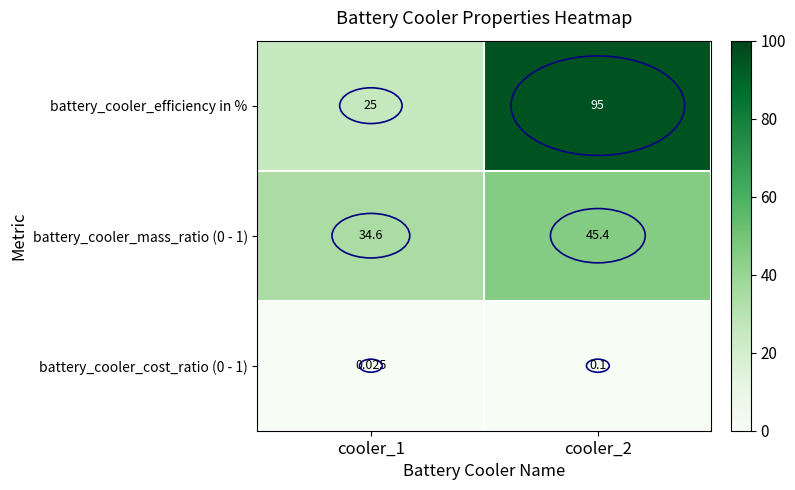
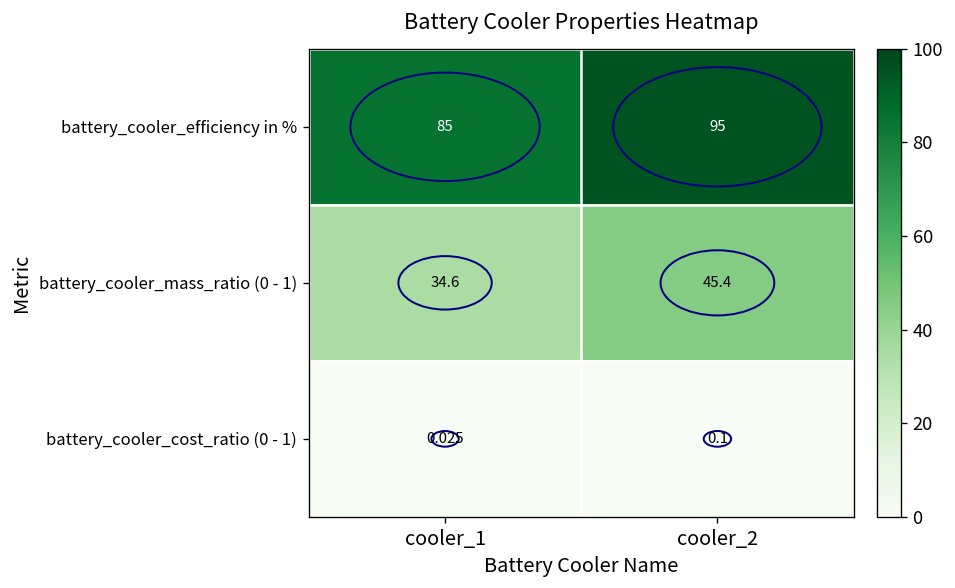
battery_cooler_efficiency in %, cooler_1: 25 -> 85
